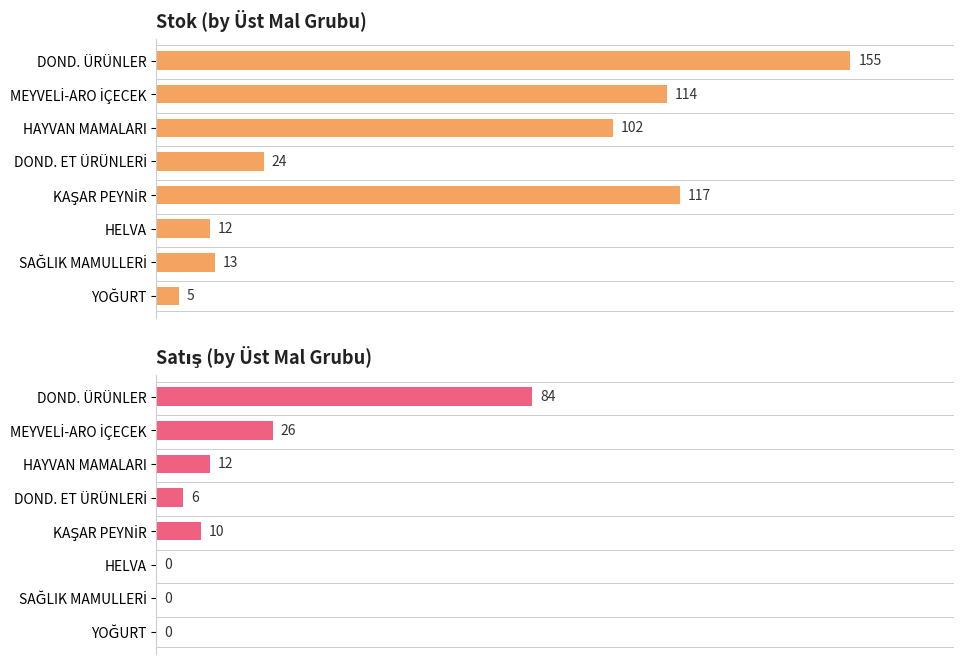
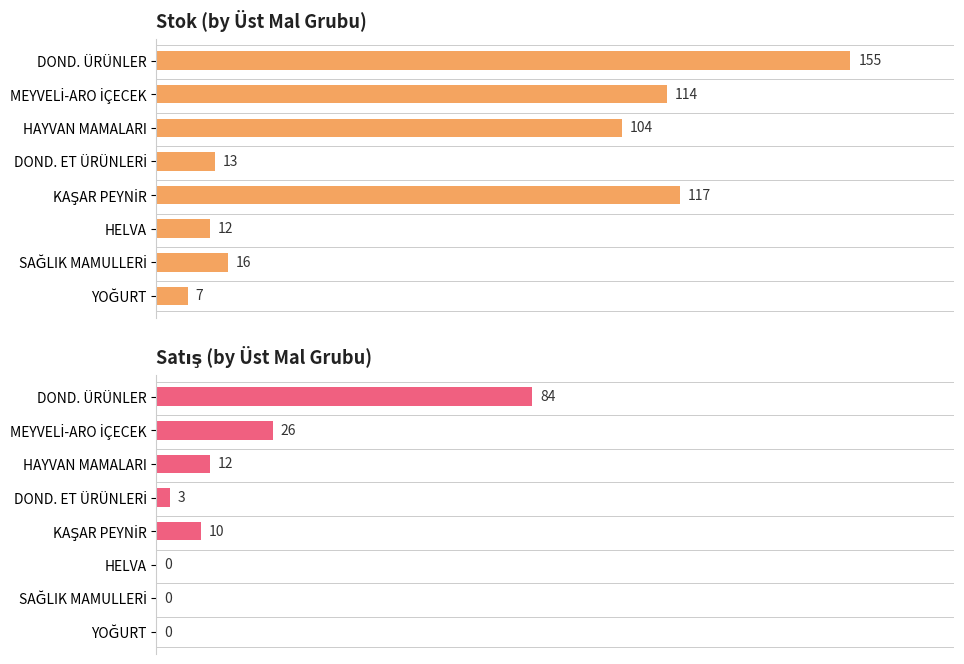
Stok (by Üst Mal Grubu), HAYVAN MAMALARI: 102 -> 104
Stok (by Üst Mal Grubu), DOND. ET ÜRÜNLERİ: 24 -> 13
Stok (by Üst Mal Grubu), SAĞLIK MAMULLERİ: 13 -> 16
Stok (by Üst Mal Grubu), YOĞURT: 5 -> 7
Satış (by Üst Mal Grubu), DOND. ET ÜRÜNLERİ: 6 -> 3
